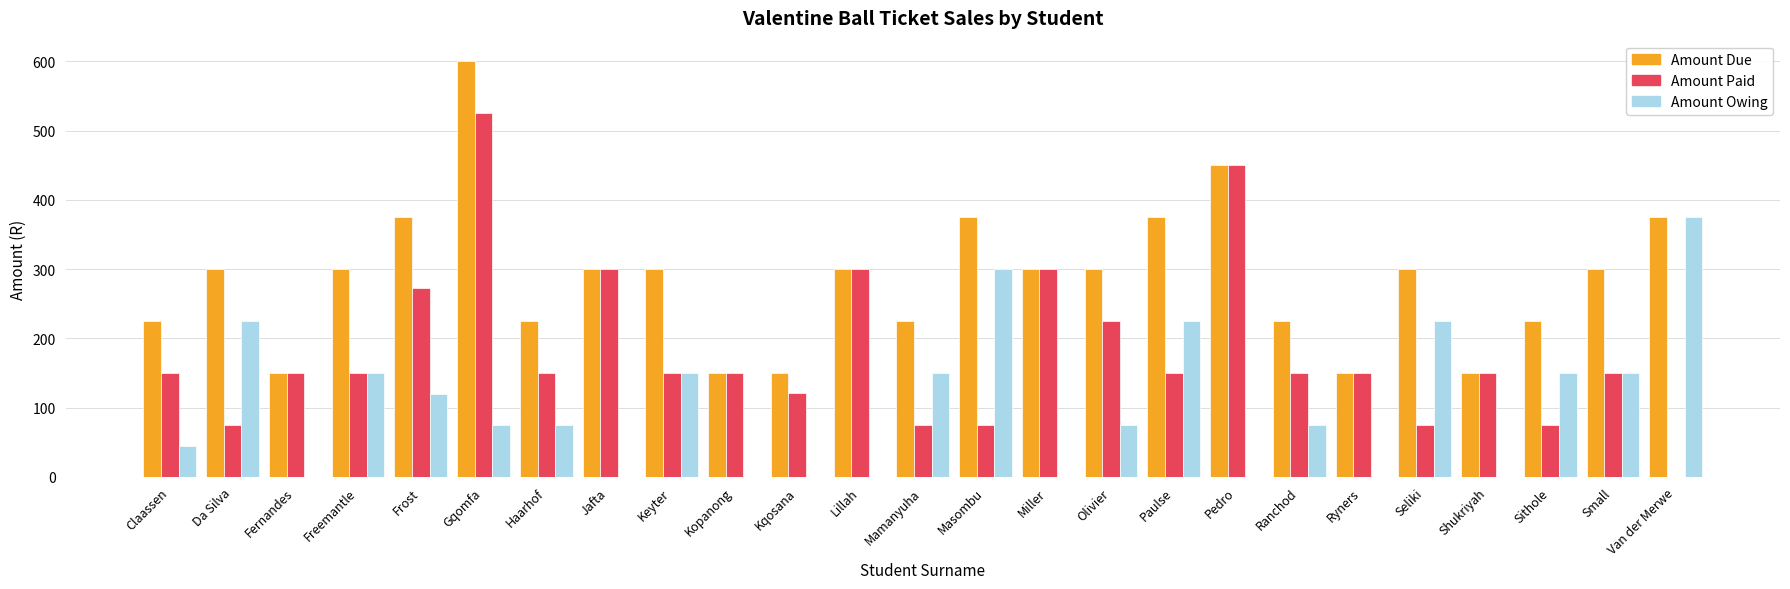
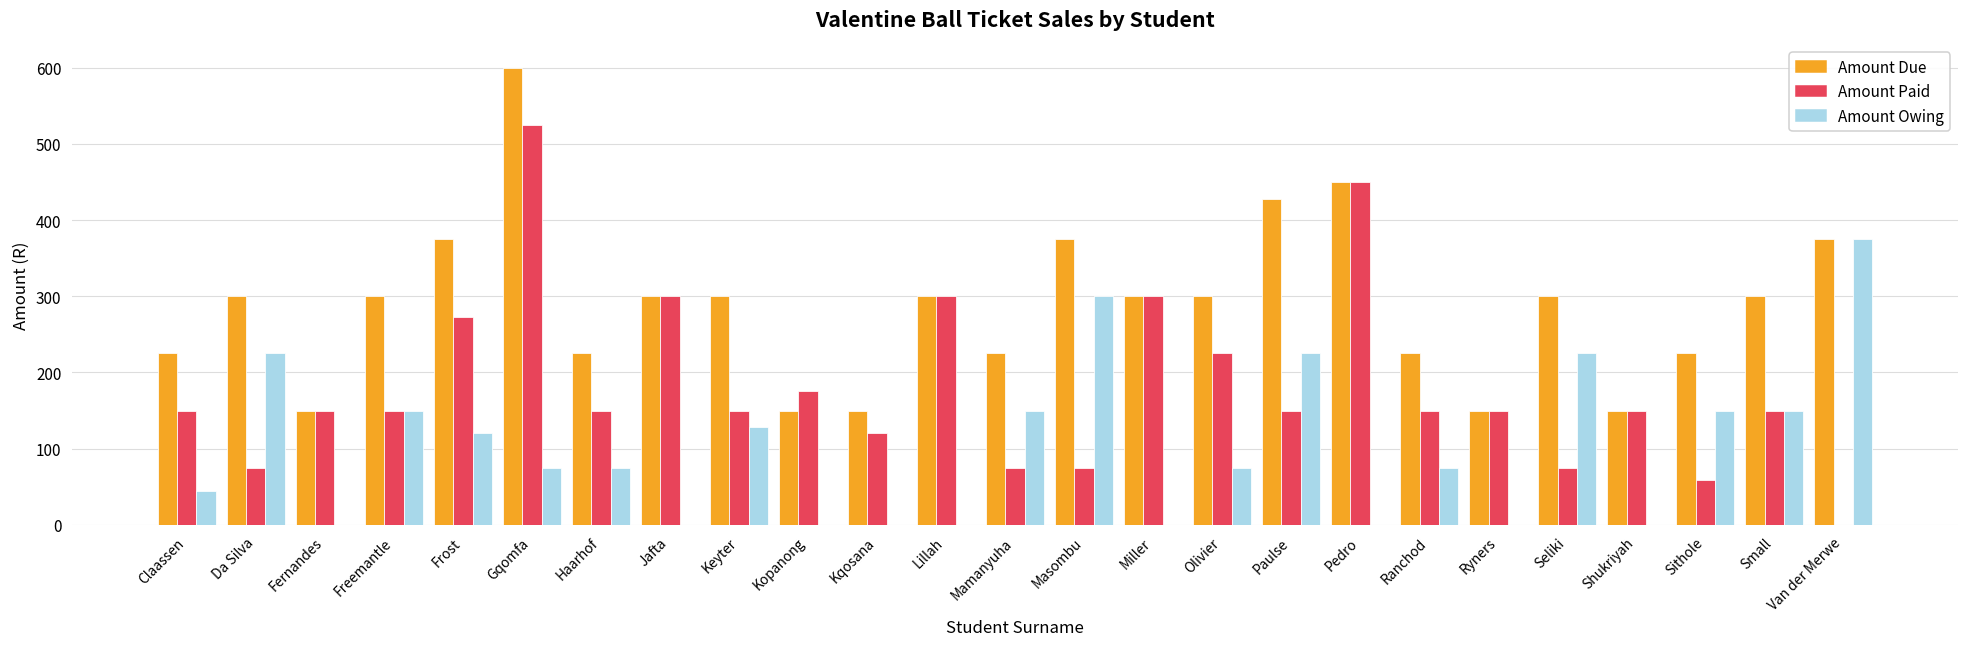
Amount Owing, Keyter: 150 -> 130
Amount Paid, Kopanong: 150 -> 180
Amount Due, Paulse: 380 -> 430
Amount Paid, Sithole: 80 -> 60
